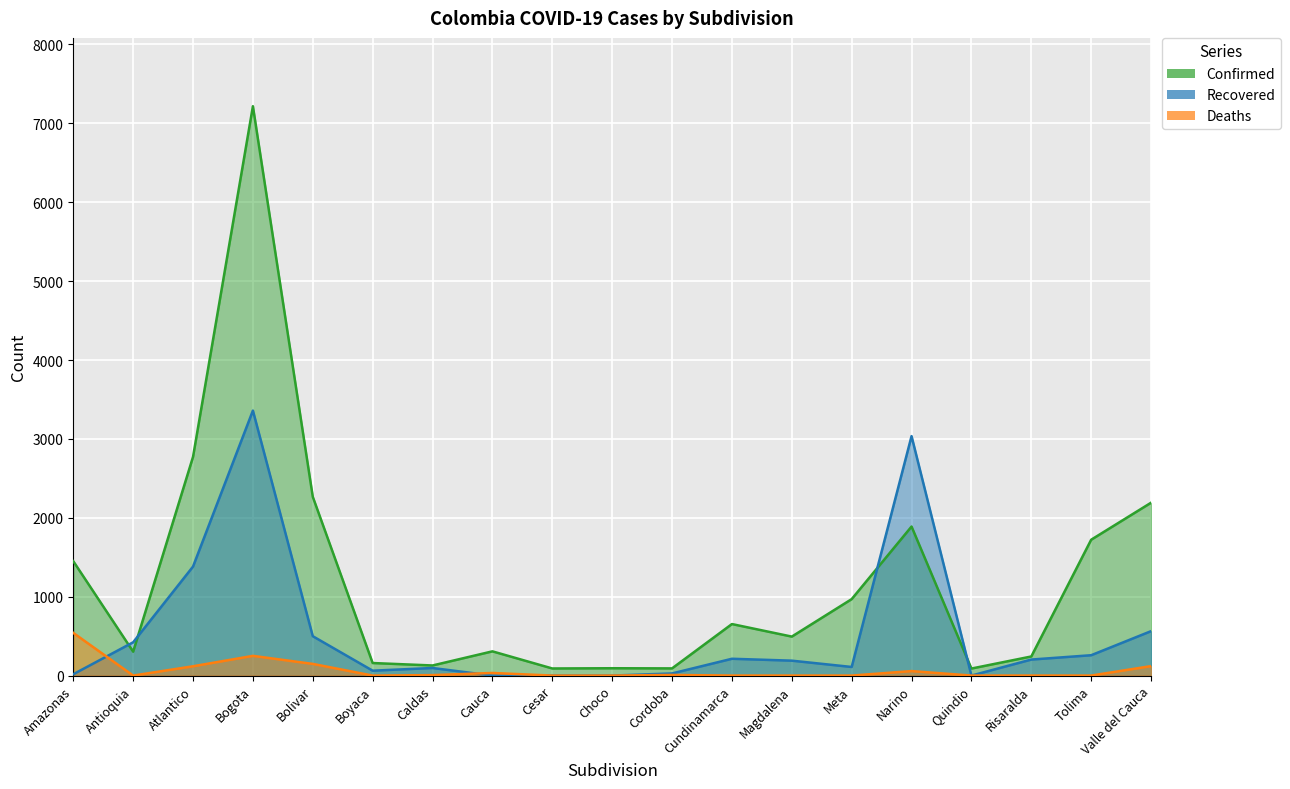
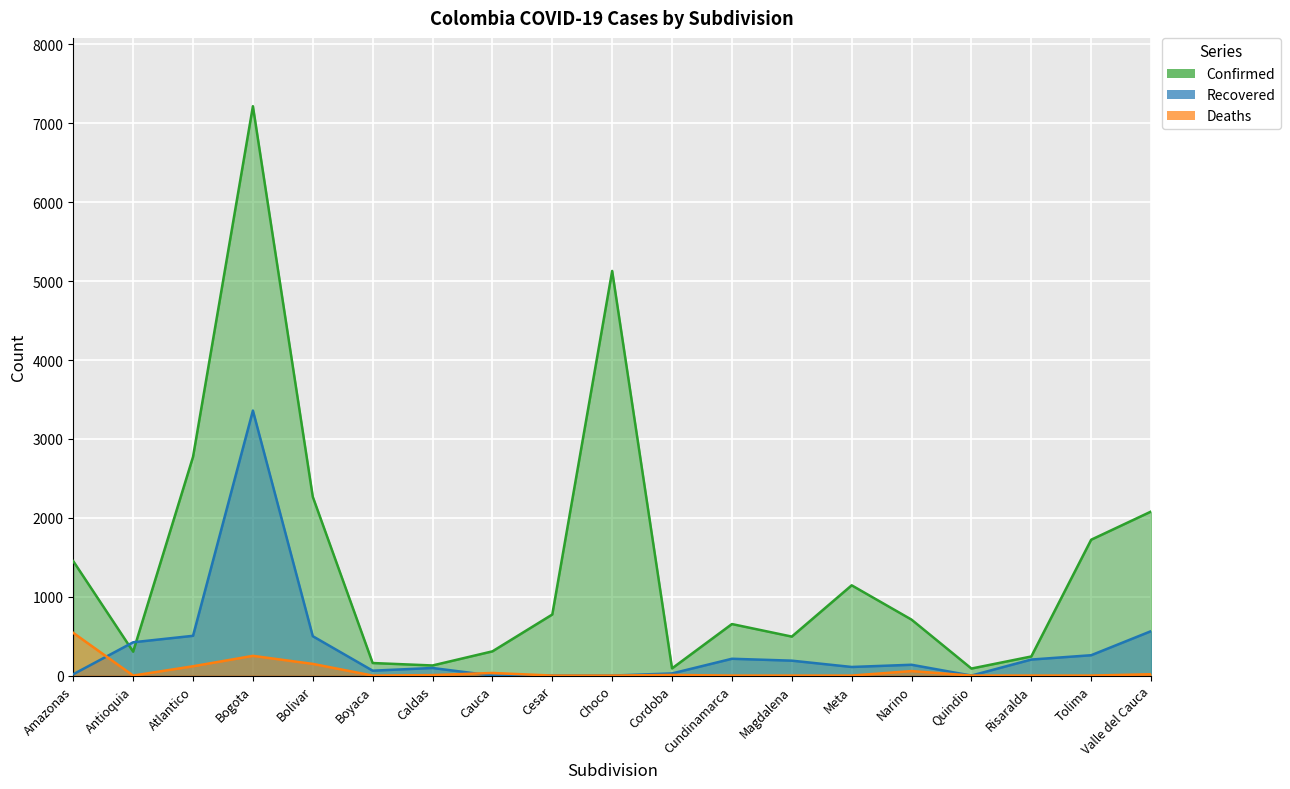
Recovered, Atlantico: 1400 -> 500
Confirmed, Cesar: 100 -> 800
Confirmed, Choco: 100 -> 5100
Confirmed, Meta: 1000 -> 1100
Confirmed, Narino: 1900 -> 700
Recovered, Narino: 3000 -> 100
Confirmed, Valle del Cauca: 2200 -> 2100
Deaths, Valle del Cauca: 100 -> 0
